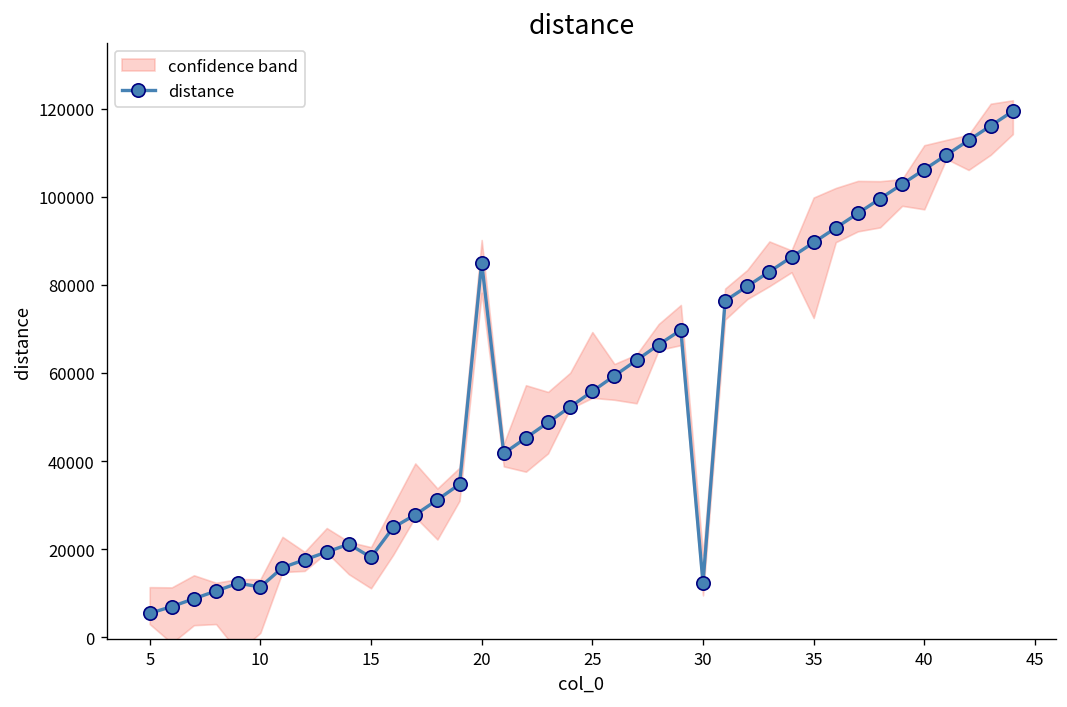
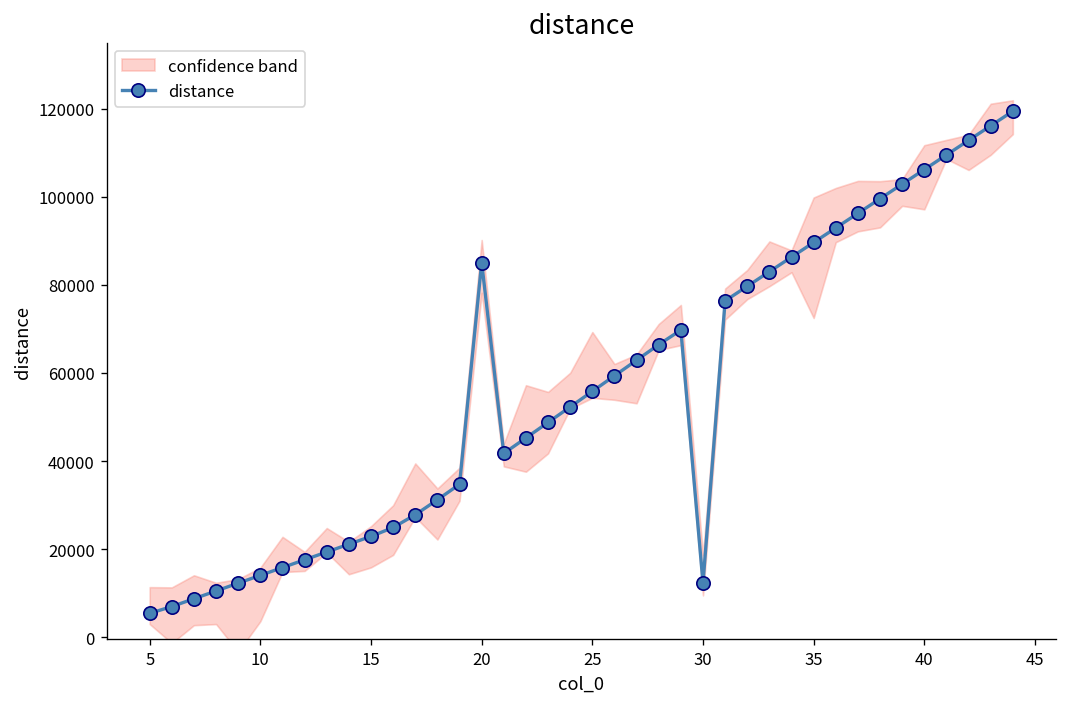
distance, 10: 11000 -> 14000
distance, 15: 18000 -> 23000
